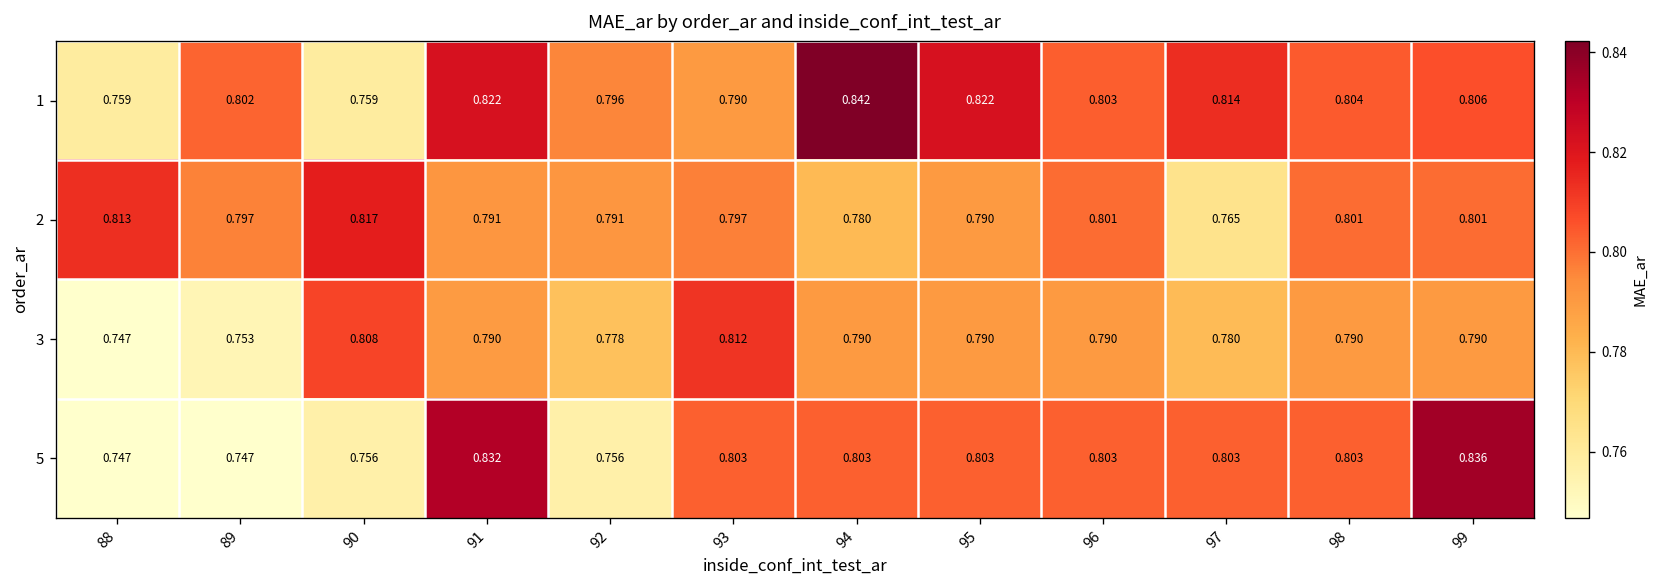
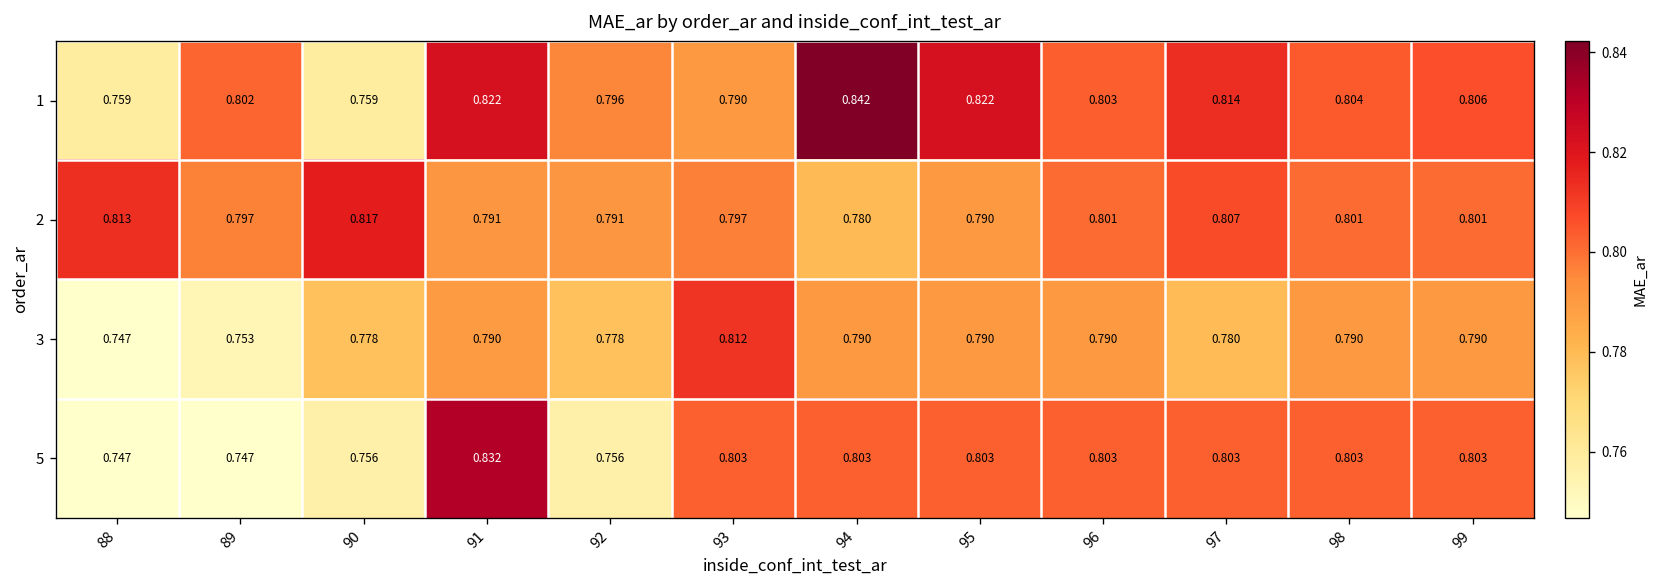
2, 97: 0.765 -> 0.807
3, 90: 0.808 -> 0.778
5, 99: 0.836 -> 0.803
